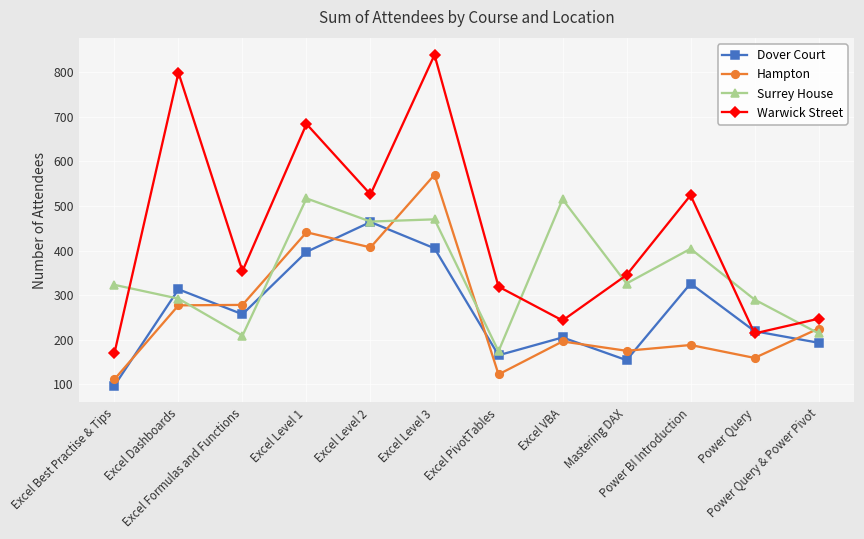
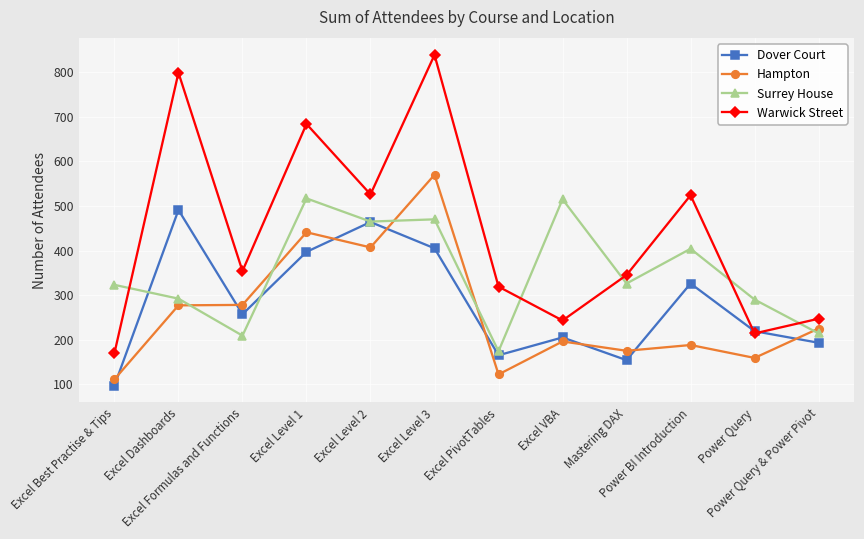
Dover Court, Excel Dashboards: 310 -> 490
